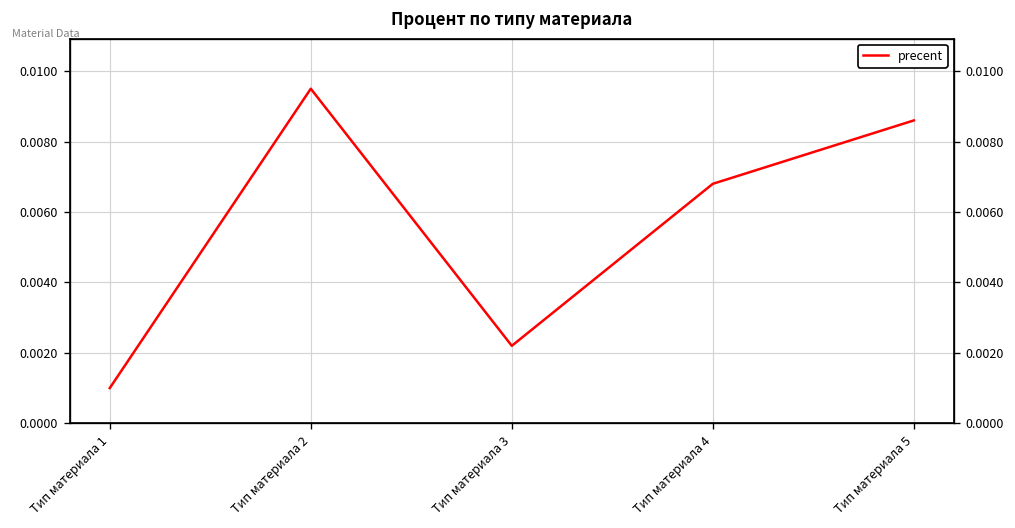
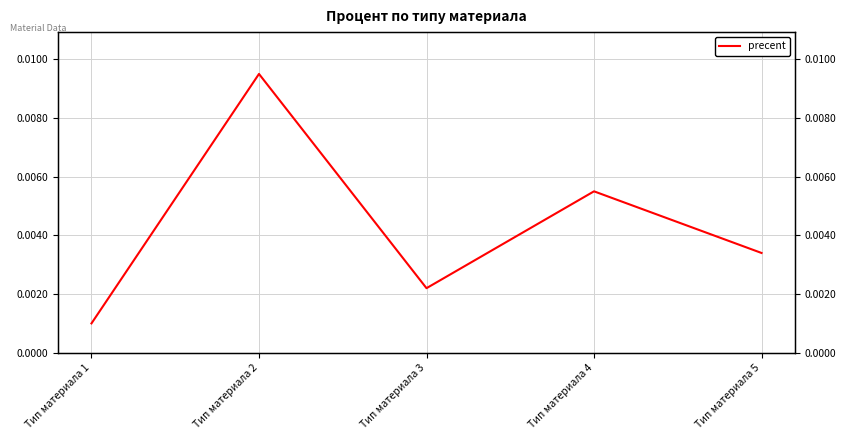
Тип материала 4: 0.0068 -> 0.0055
Тип материала 5: 0.0086 -> 0.0034
